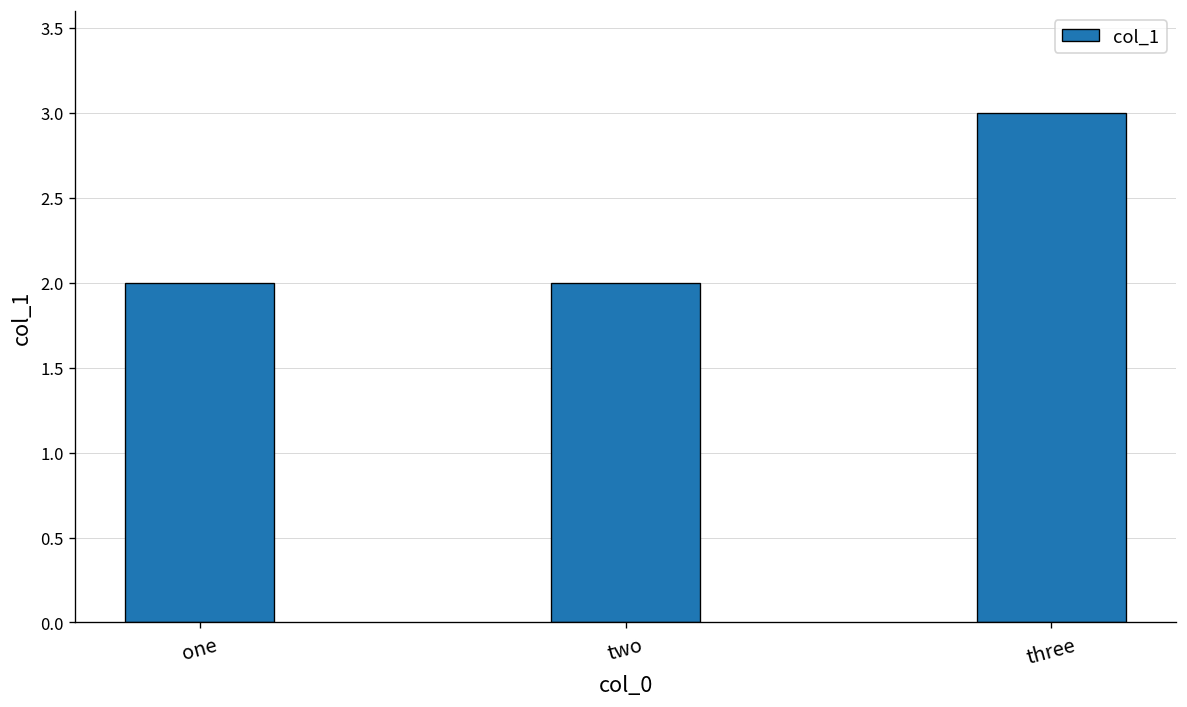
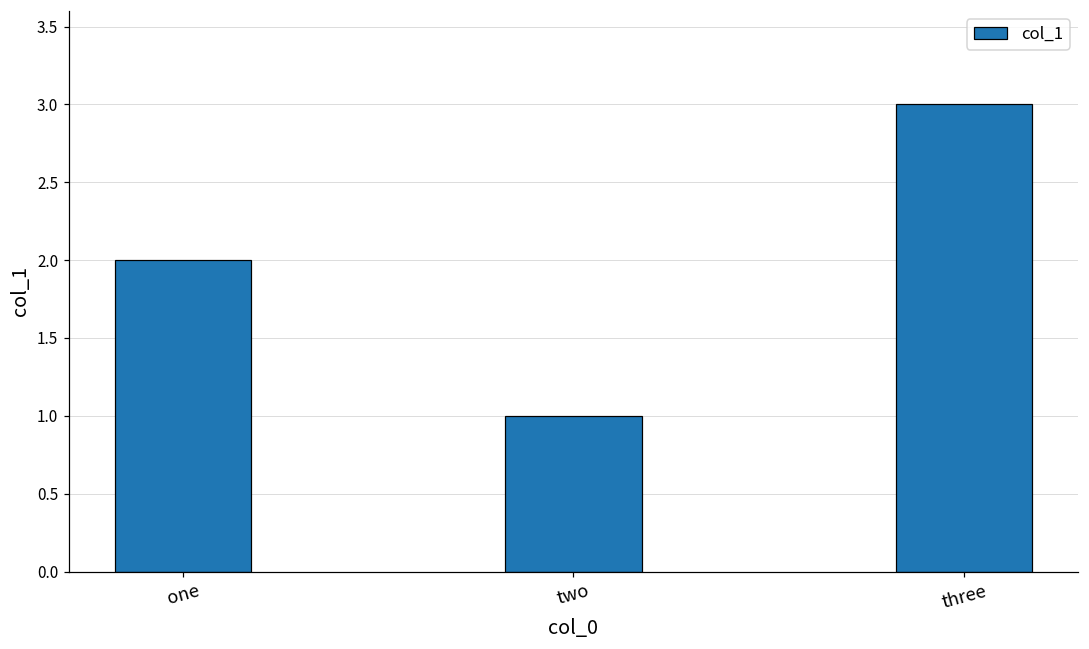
two: 2 -> 1
